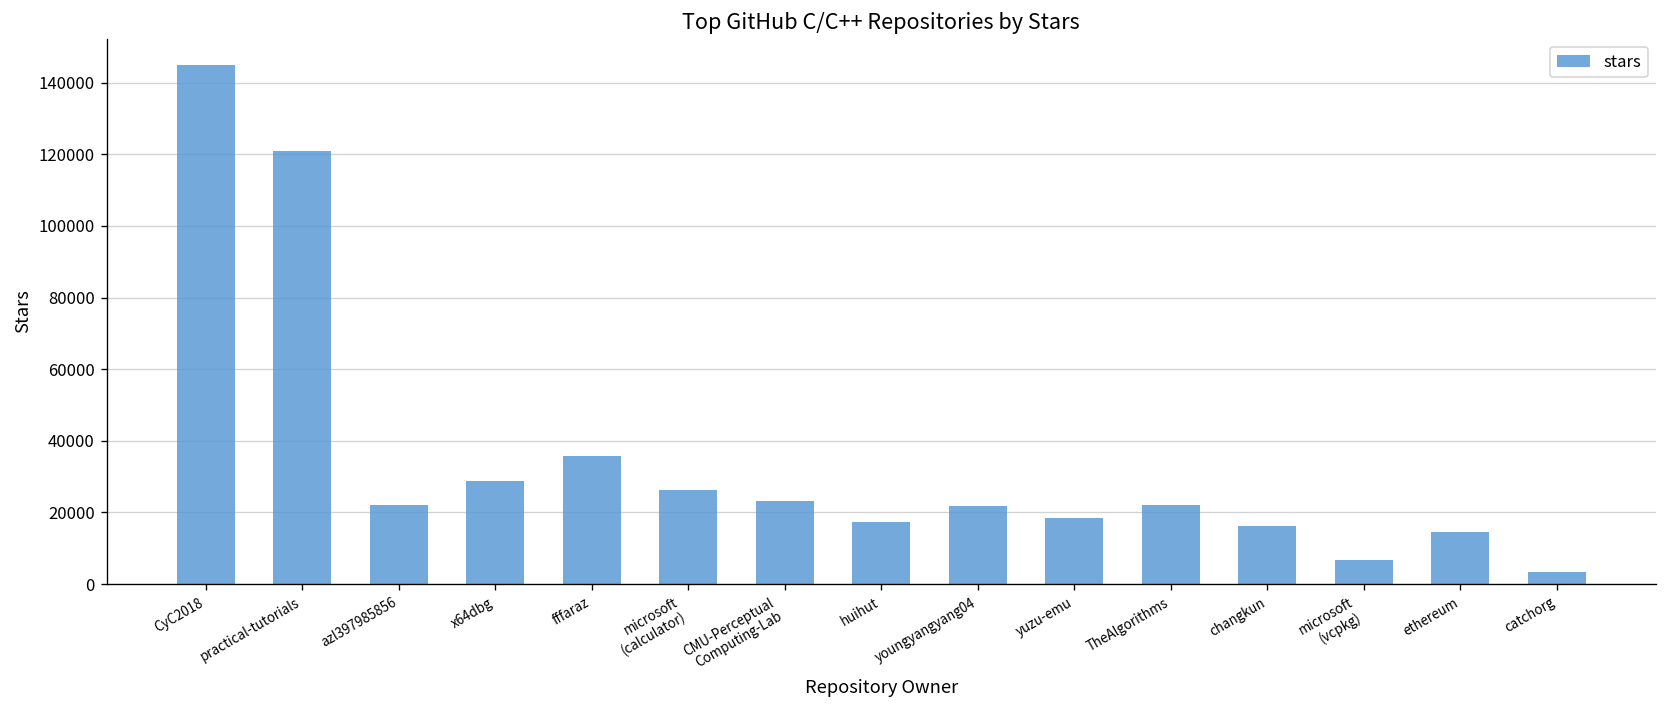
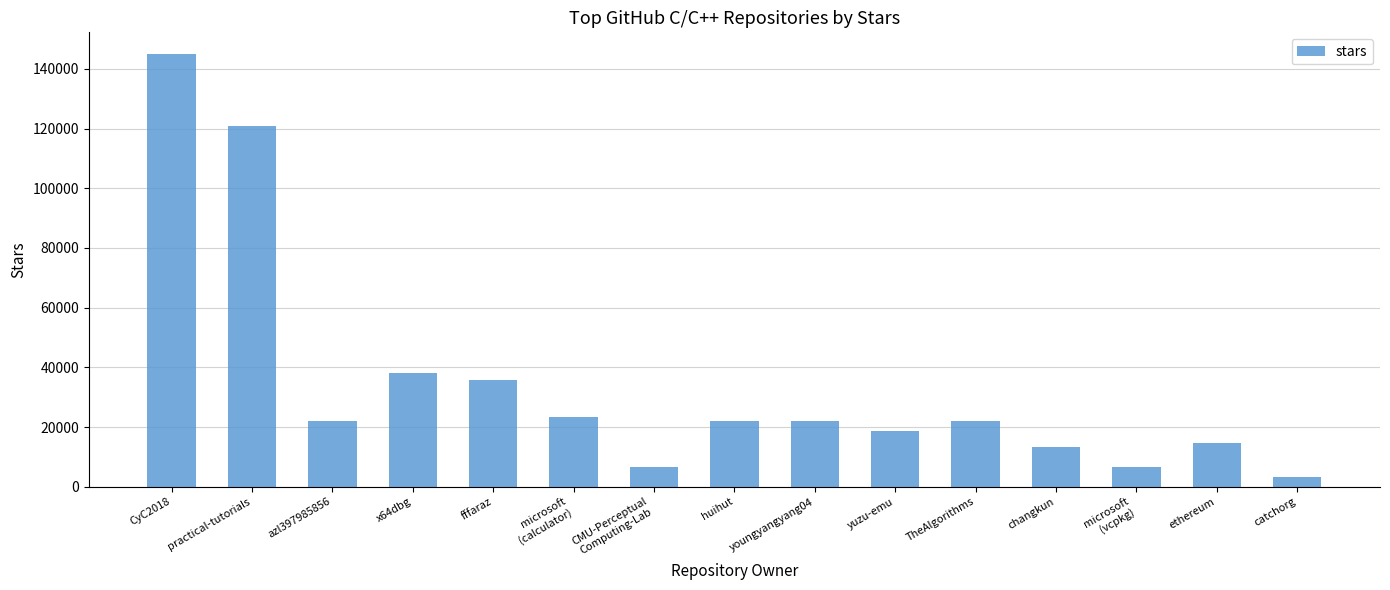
x64dbg: 29000 -> 38000
microsoft (calculator): 26000 -> 24000
CMU-Perceptual Computing-Lab: 23000 -> 6000
huihut: 17000 -> 22000
changkun: 16000 -> 13000
